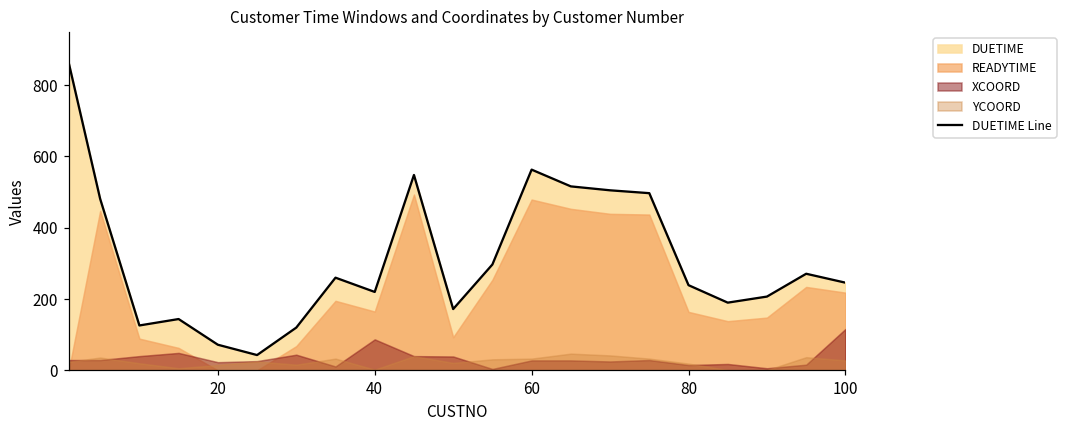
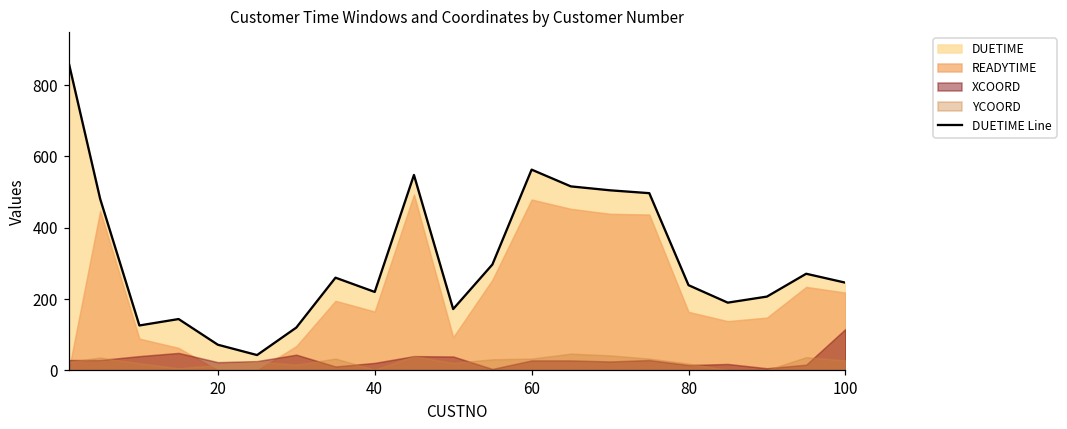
XCOORD, 40: 90 -> 20
